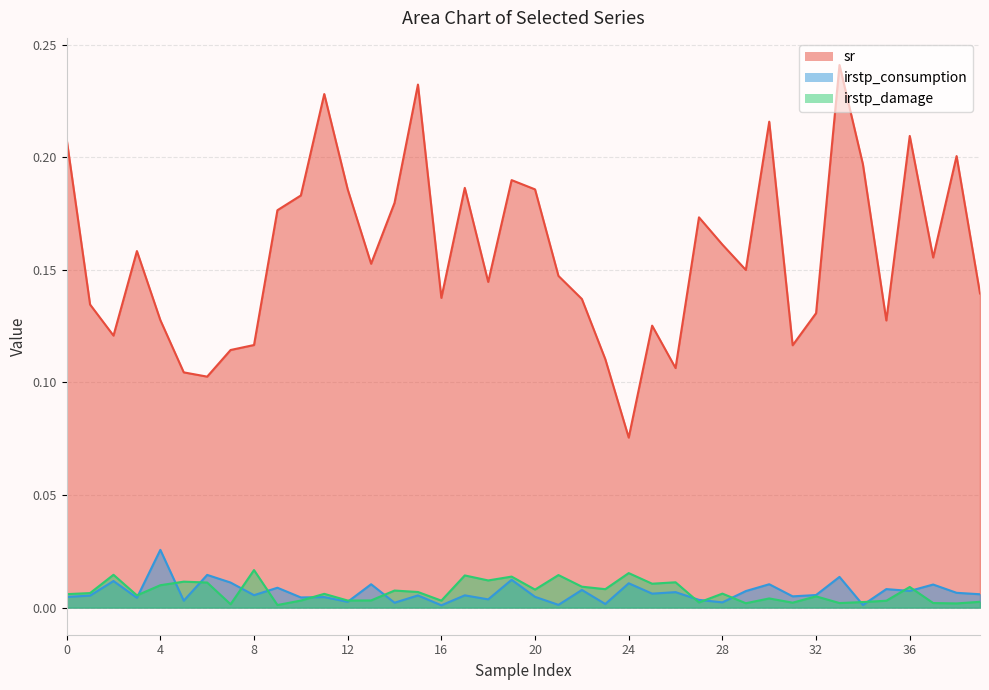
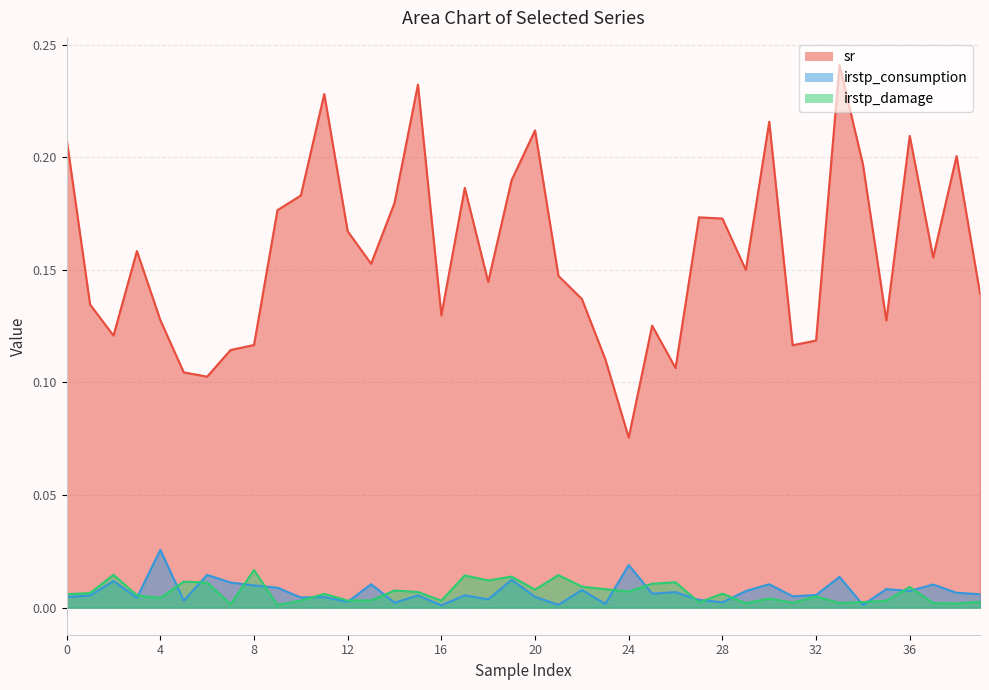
irstp_damage, 4: 0.010 -> 0.004
irstp_consumption, 8: 0.006 -> 0.010
sr, 12: 0.186 -> 0.167
sr, 16: 0.138 -> 0.130
sr, 20: 0.186 -> 0.212
irstp_consumption, 24: 0.011 -> 0.019
irstp_damage, 24: 0.015 -> 0.007
sr, 28: 0.161 -> 0.173
sr, 32: 0.131 -> 0.119
